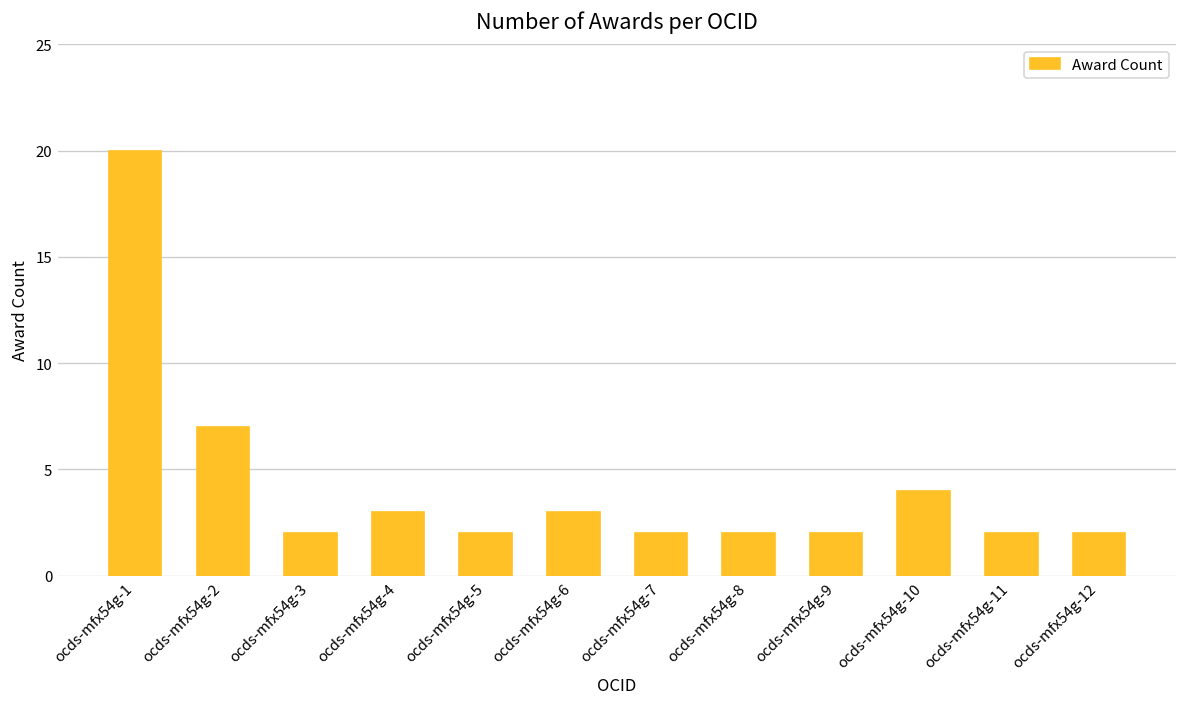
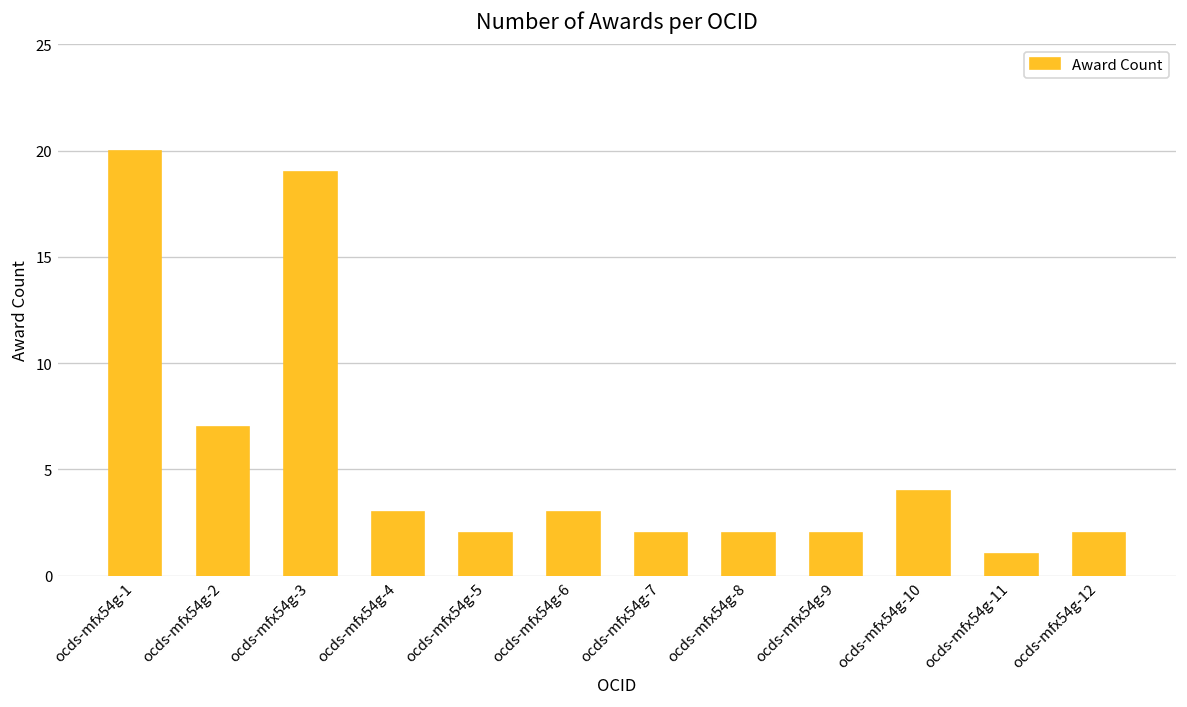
ocds-mfx54g-3: 2 -> 19
ocds-mfx54g-11: 2 -> 1
